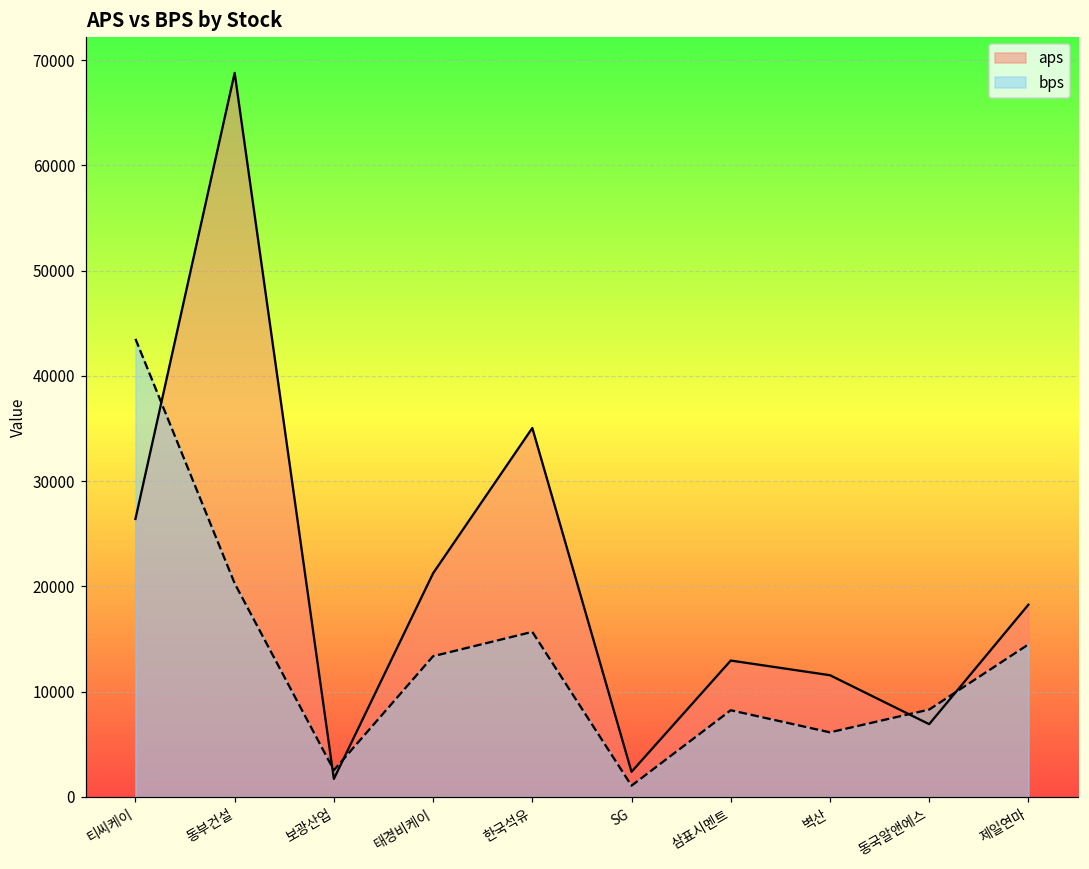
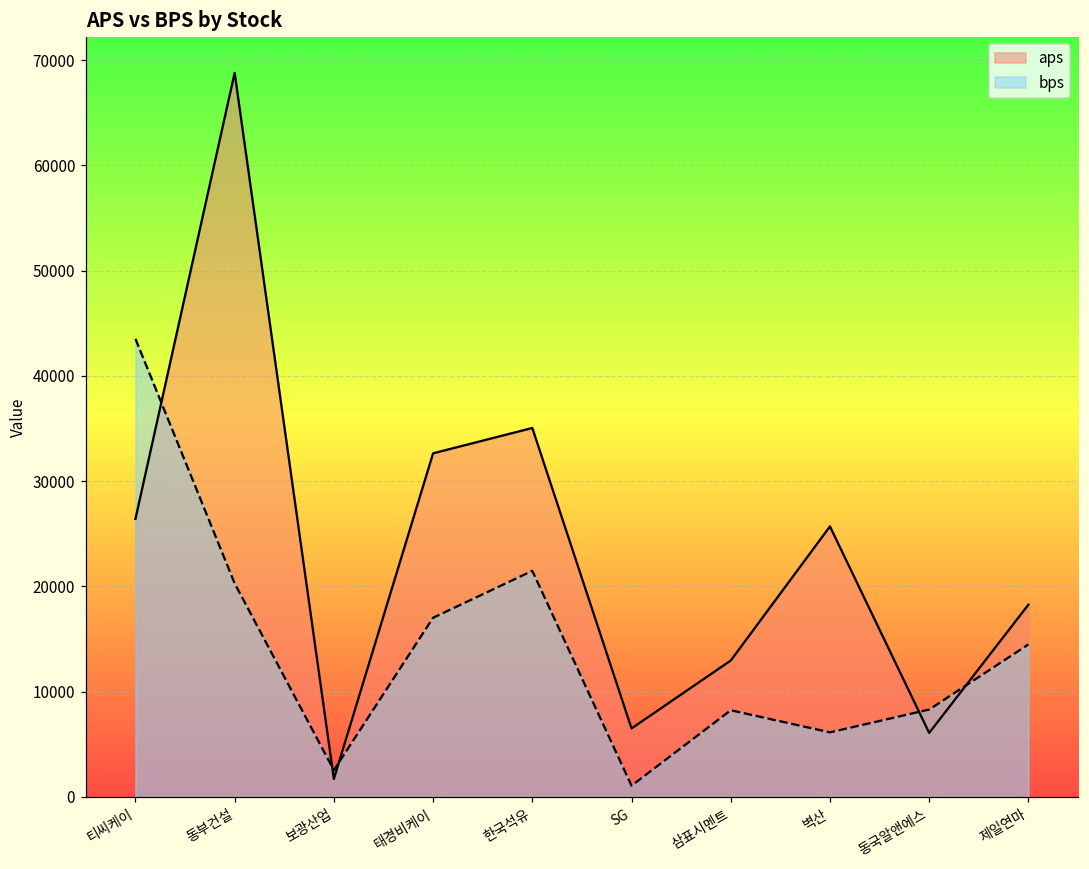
aps, 태경비케이: 21000 -> 33000
bps, 태경비케이: 13000 -> 17000
bps, 한국석유: 16000 -> 21000
aps, SG: 2000 -> 7000
aps, 벽산: 12000 -> 26000
aps, 동국알앤에스: 7000 -> 6000
